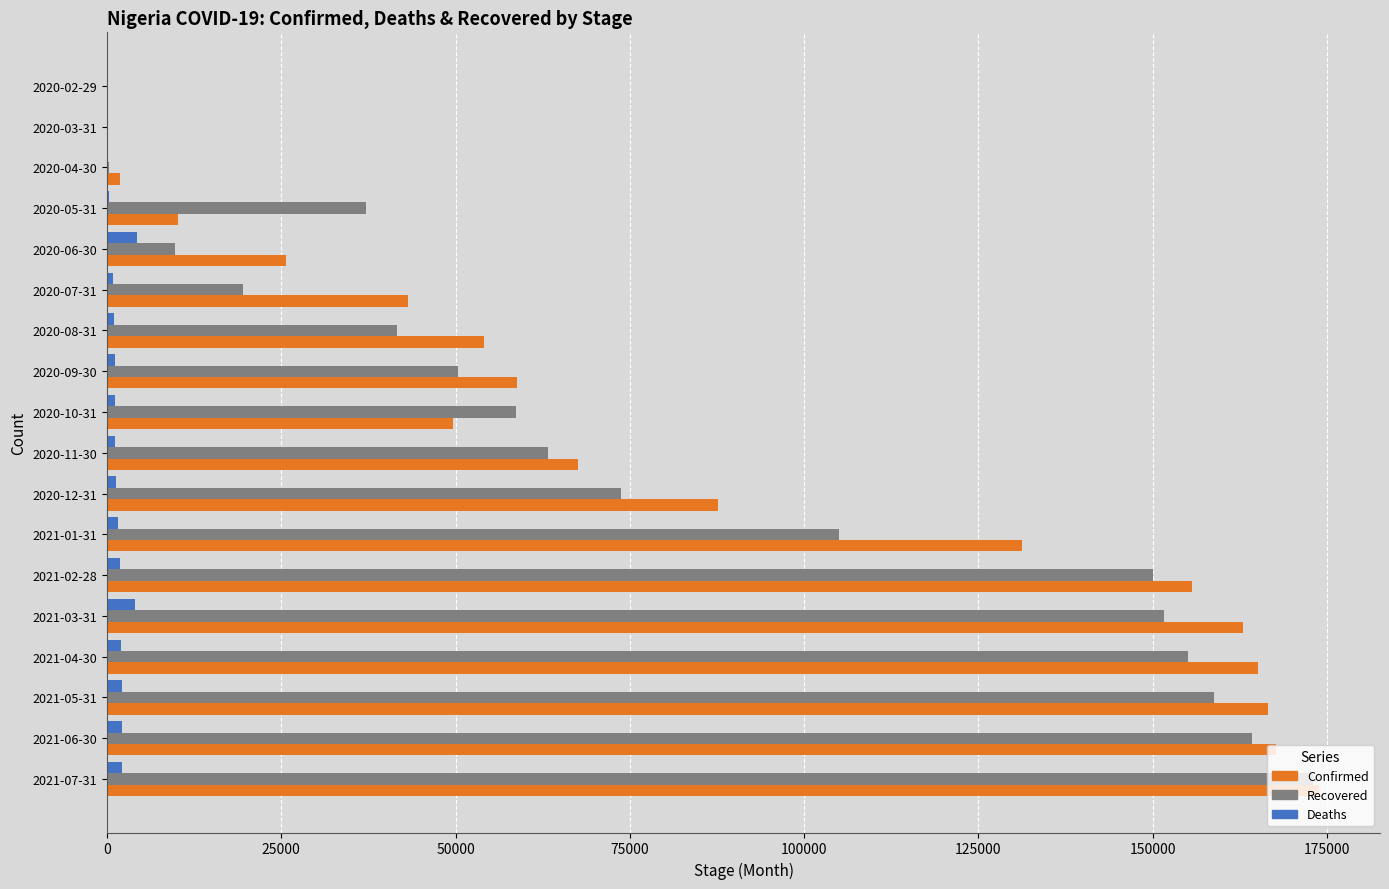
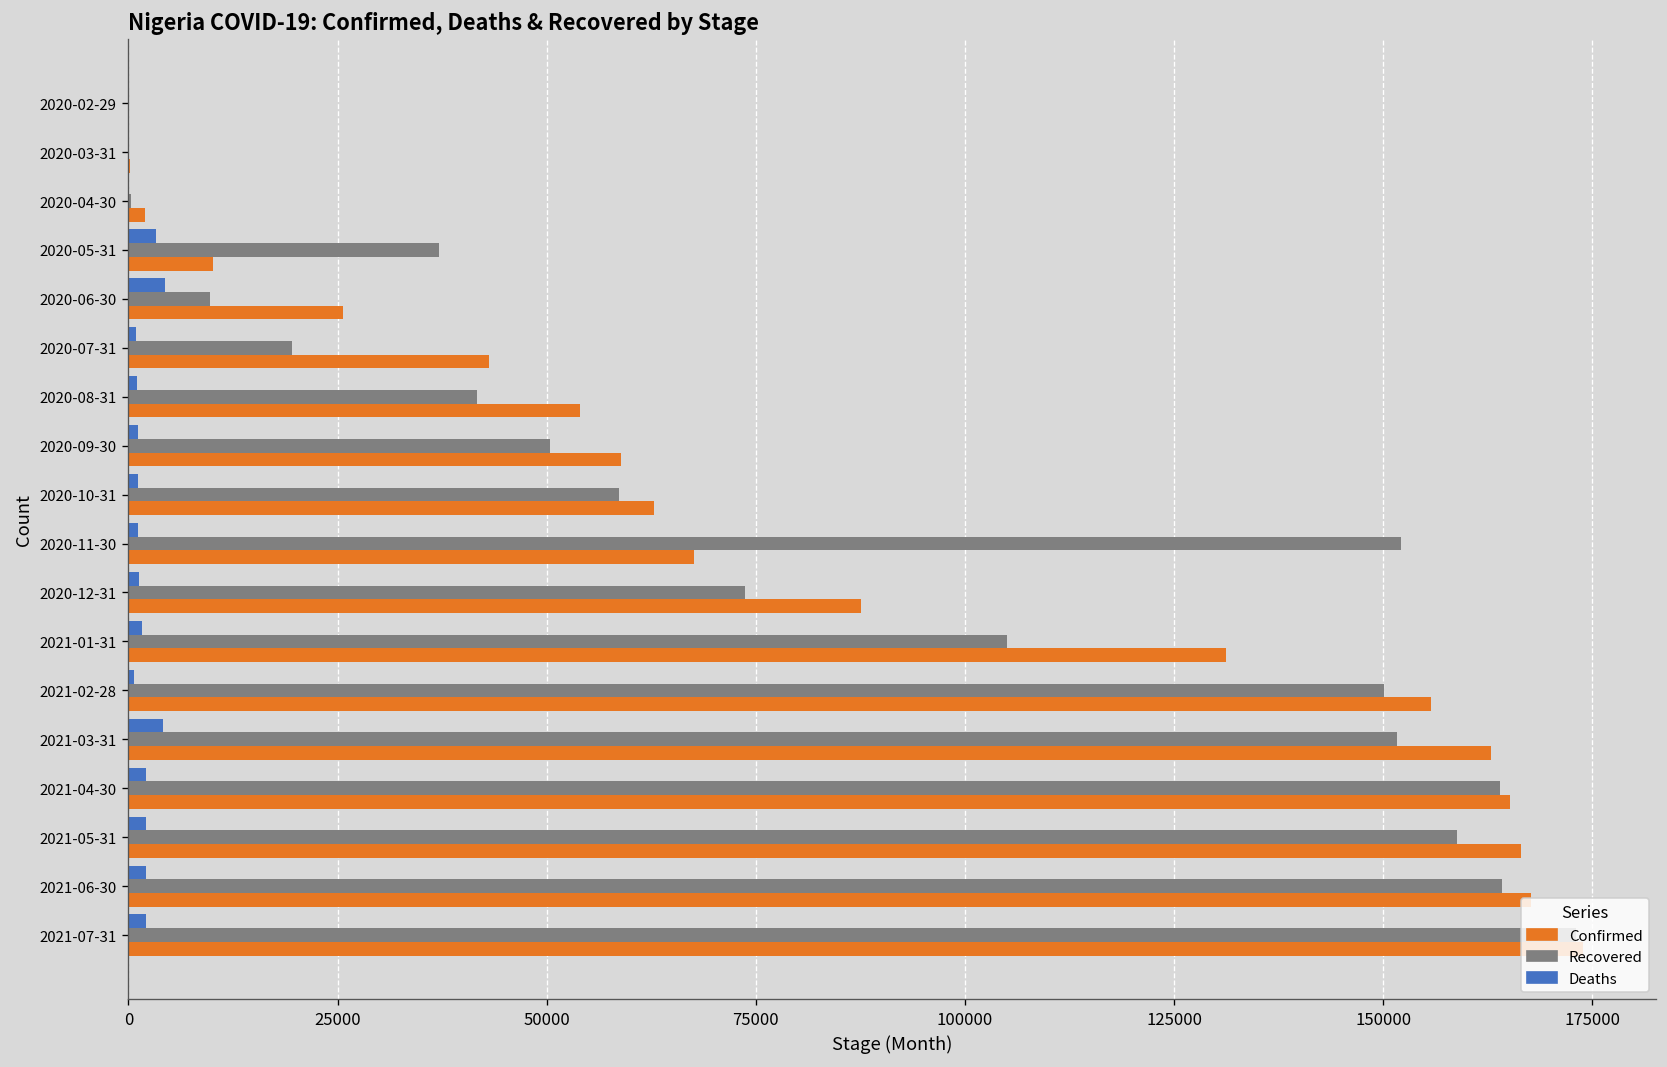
Deaths, 2020-05-31: 0 -> 3000
Confirmed, 2020-10-31: 50000 -> 63000
Recovered, 2020-11-30: 63000 -> 152000
Deaths, 2021-02-28: 2000 -> 1000
Recovered, 2021-04-30: 155000 -> 164000
